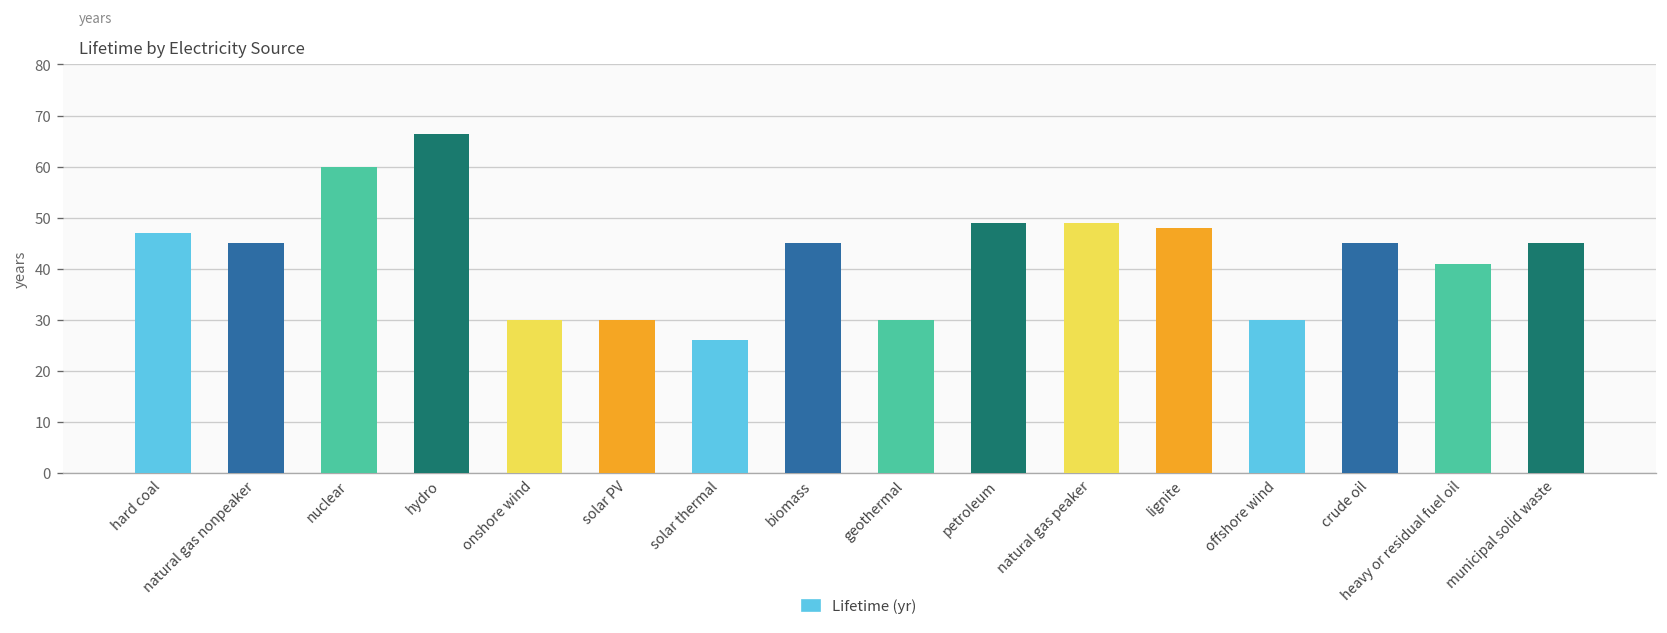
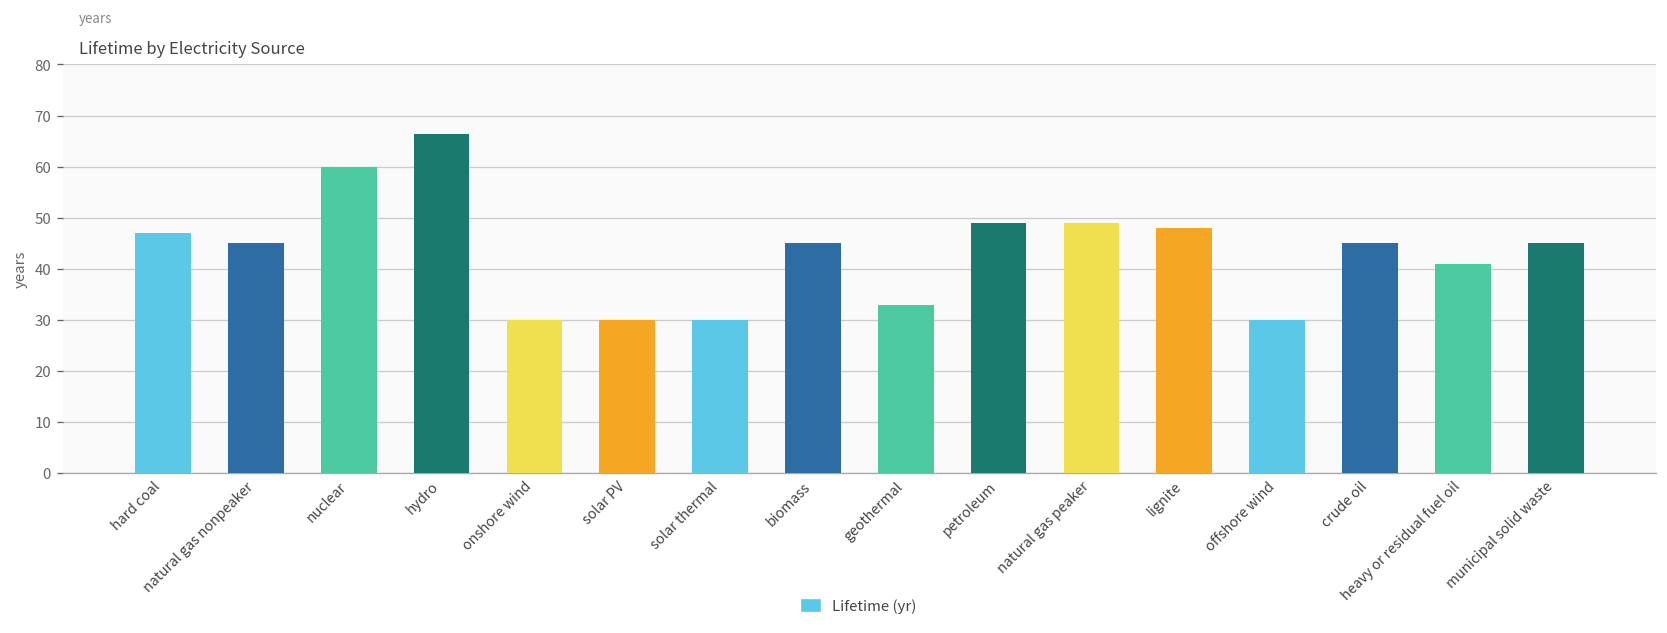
solar thermal: 26 -> 30
geothermal: 30 -> 33
